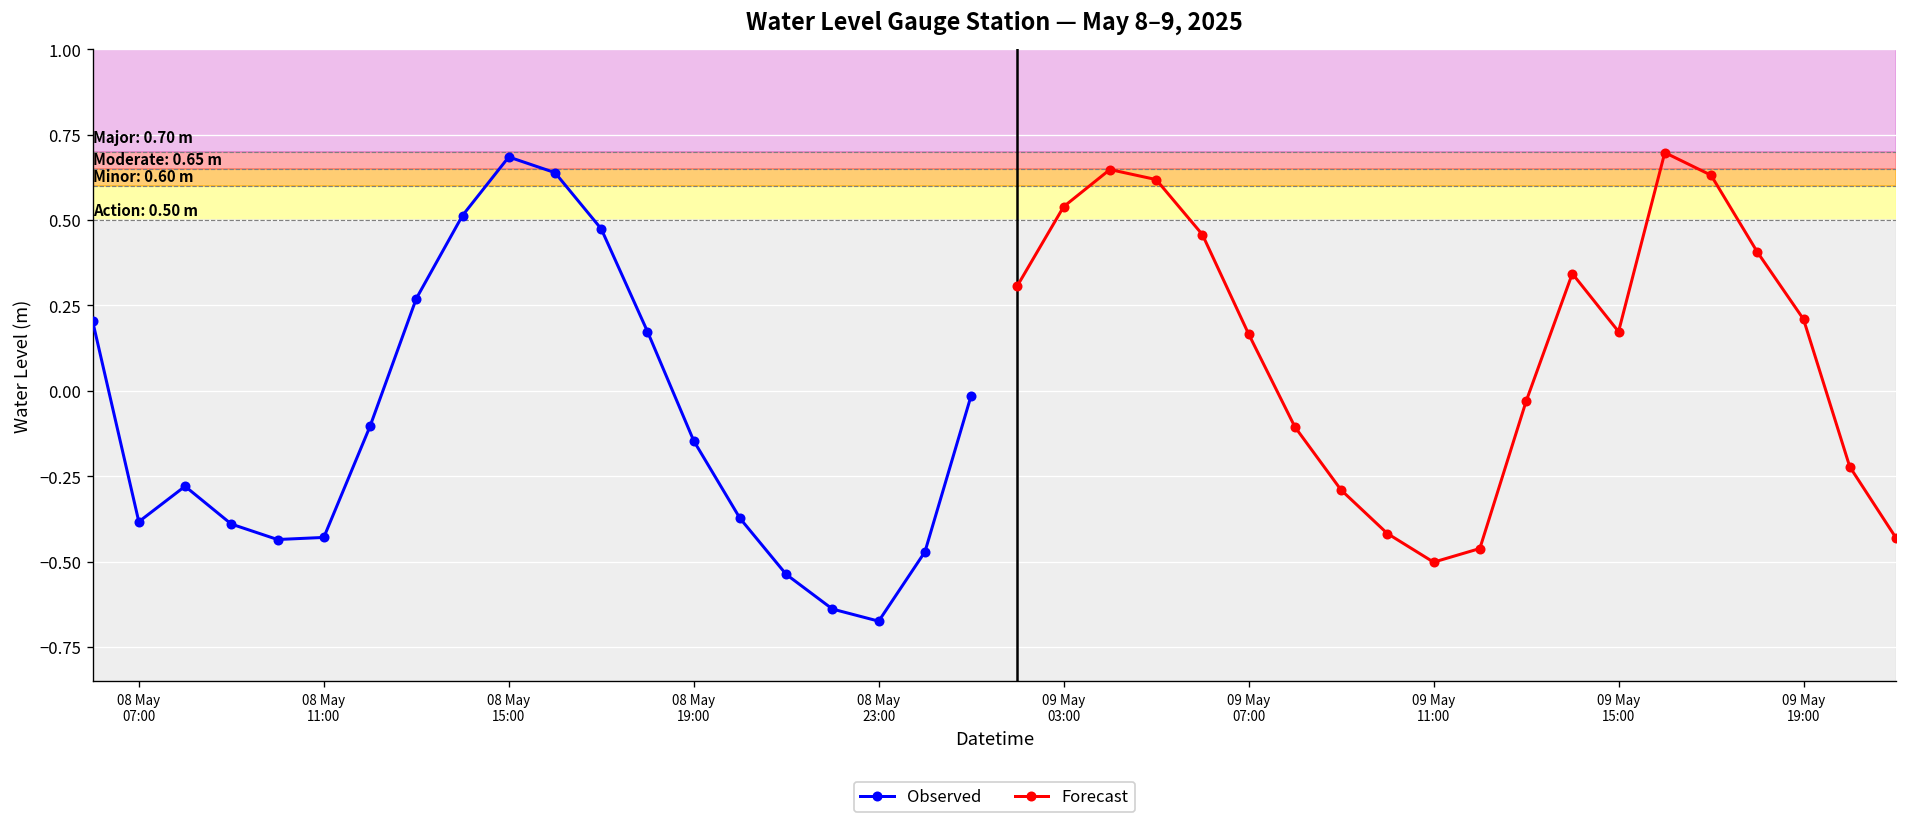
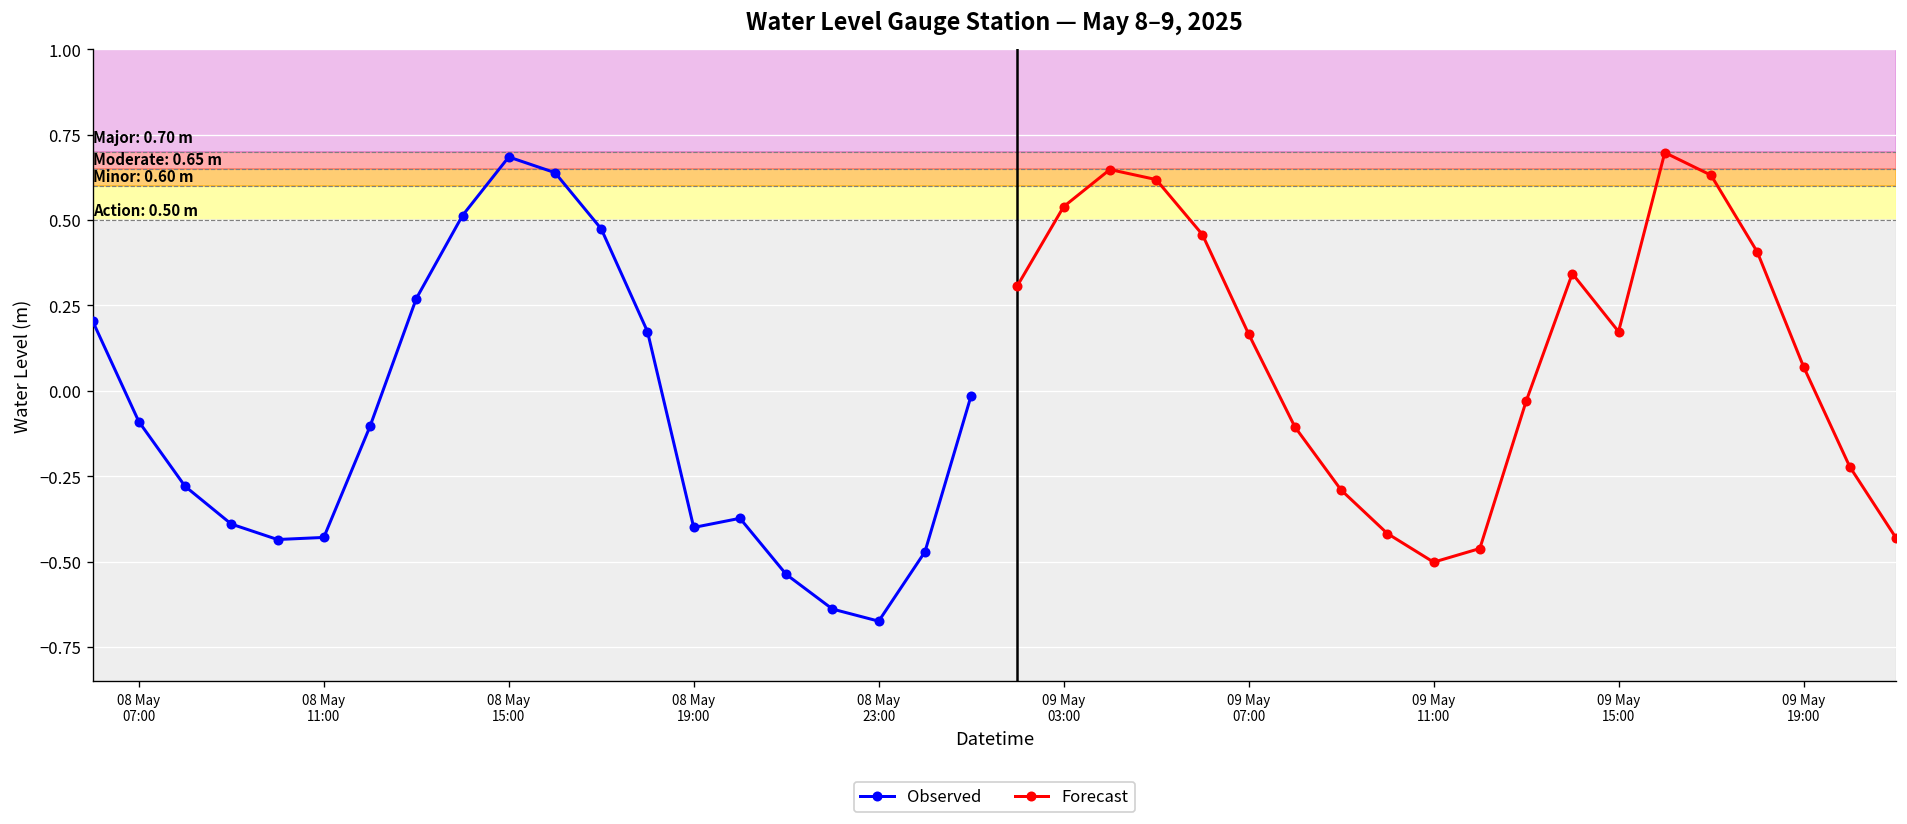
Observed, 08 May 07:00: -0.38 -> -0.09
Observed, 08 May 19:00: -0.15 -> -0.40
Forecast, 09 May 19:00: 0.21 -> 0.07
